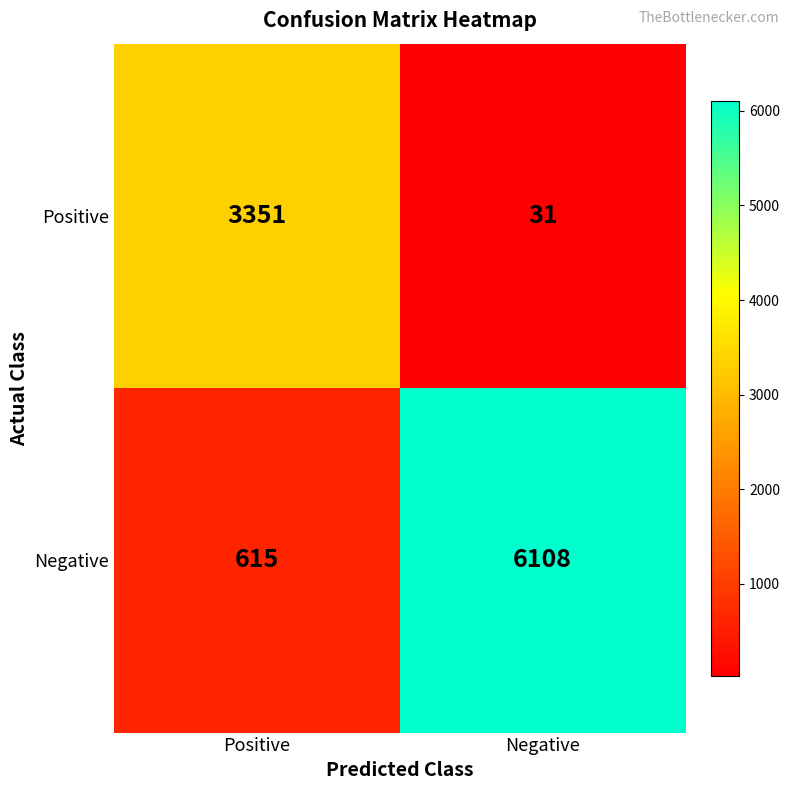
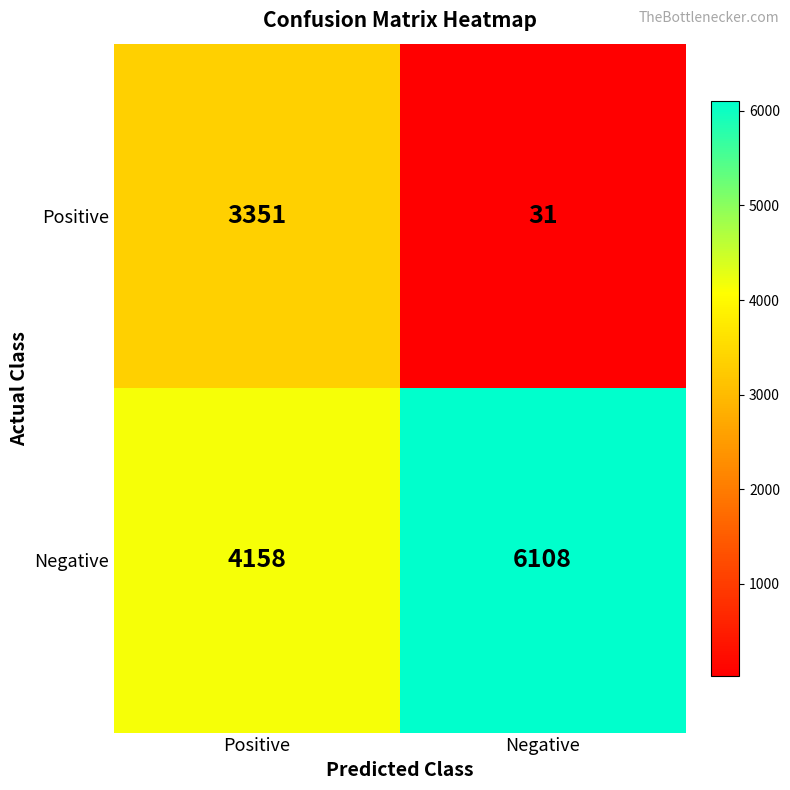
Negative, Positive: 615 -> 4158
